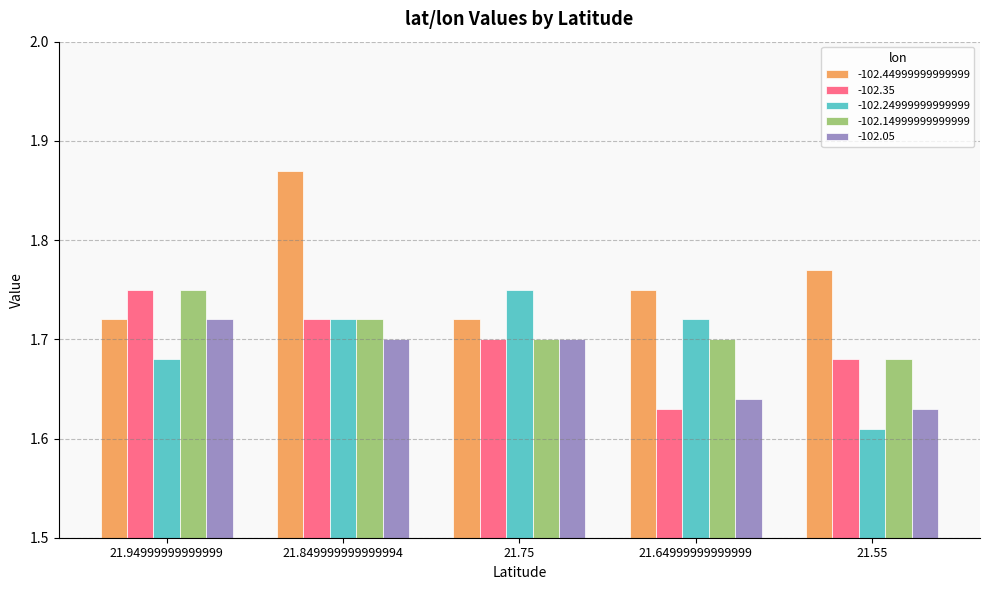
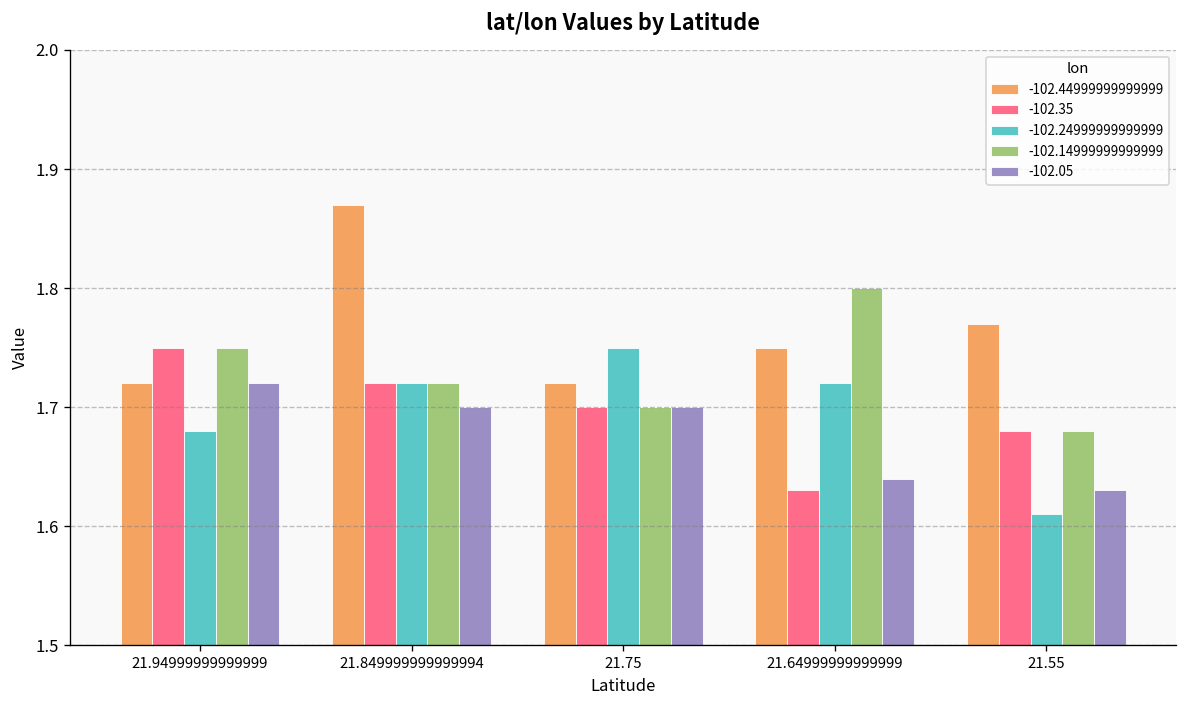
-102.14999999999999, 21.64999999999999: 1.7 -> 1.8
